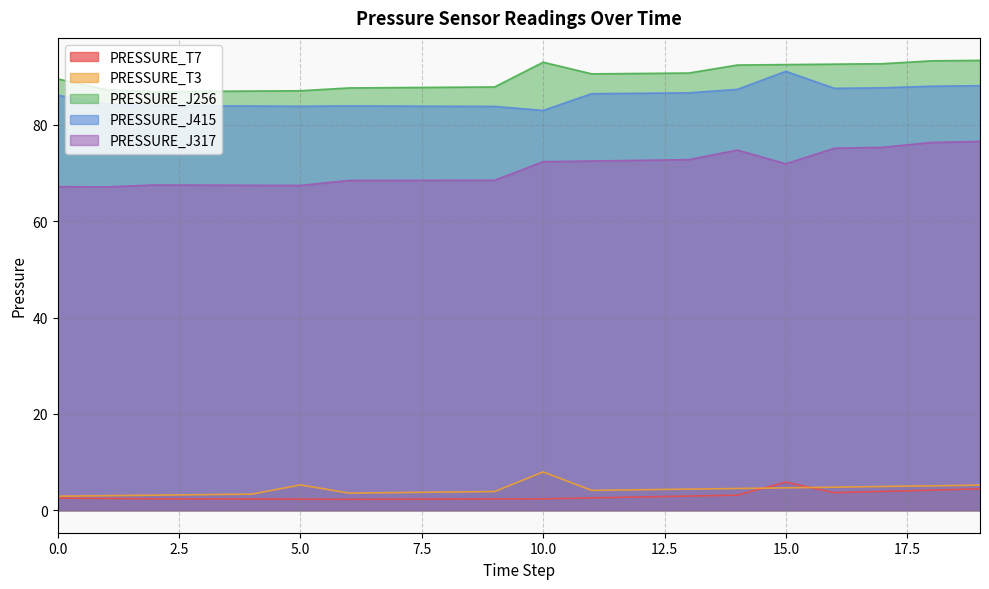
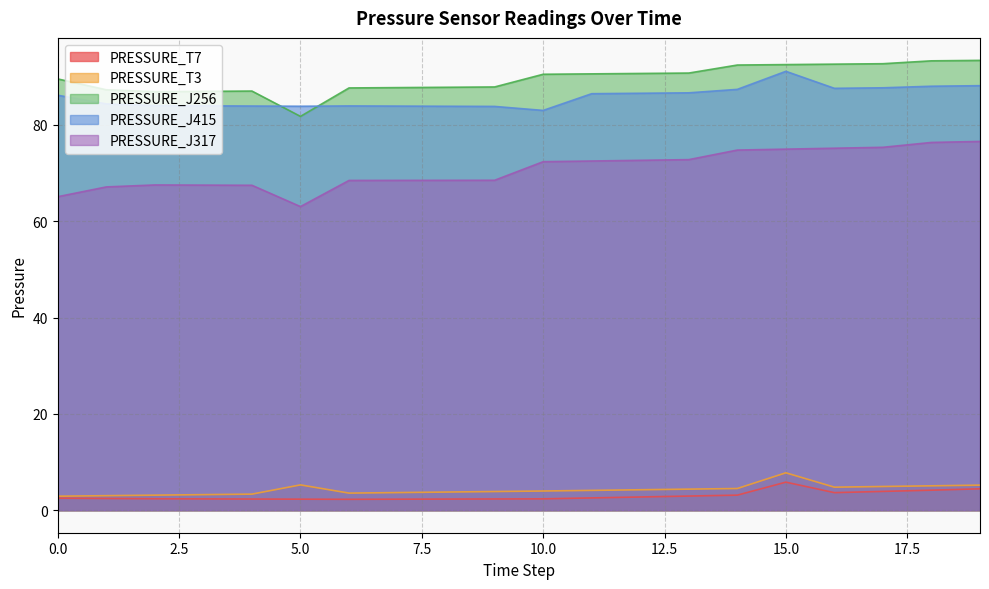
PRESSURE_J317, 0.0: 67 -> 65
PRESSURE_J256, 5.0: 87 -> 82
PRESSURE_J317, 5.0: 67 -> 63
PRESSURE_T3, 10.0: 8 -> 4
PRESSURE_J256, 10.0: 93 -> 91
PRESSURE_T3, 15.0: 5 -> 8
PRESSURE_J317, 15.0: 72 -> 75
